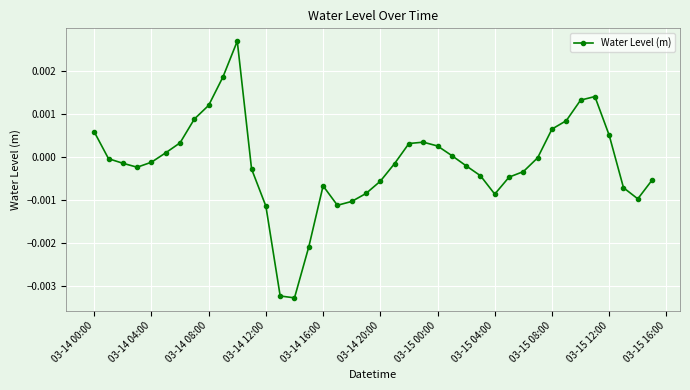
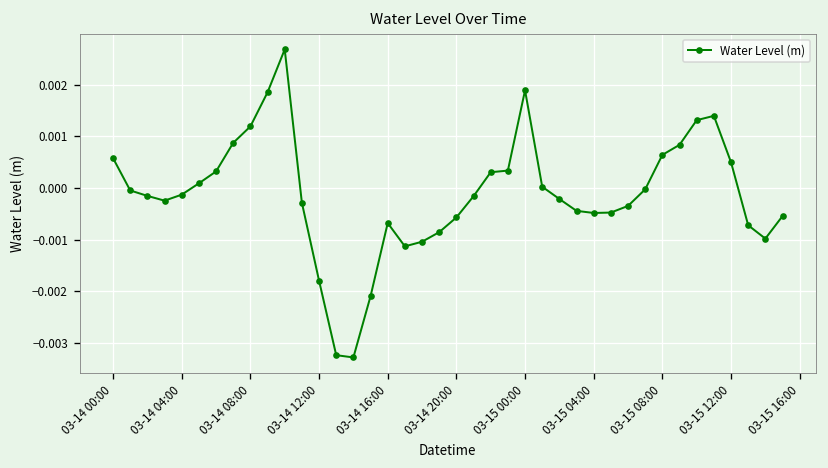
03-14 12:00: -0.0011 -> -0.0018
03-15 00:00: 0.0002 -> 0.0019
03-15 04:00: -0.0009 -> -0.0005
